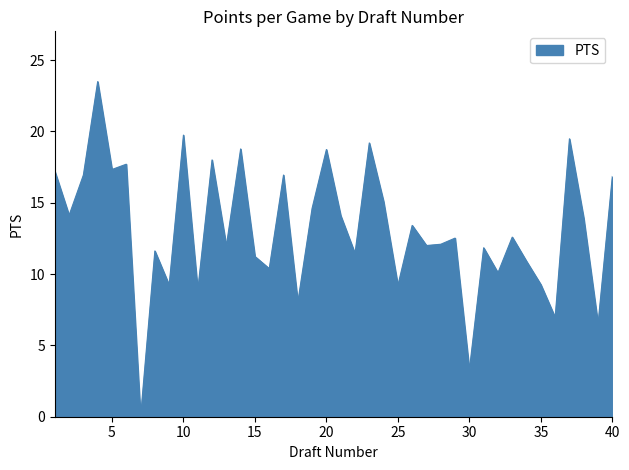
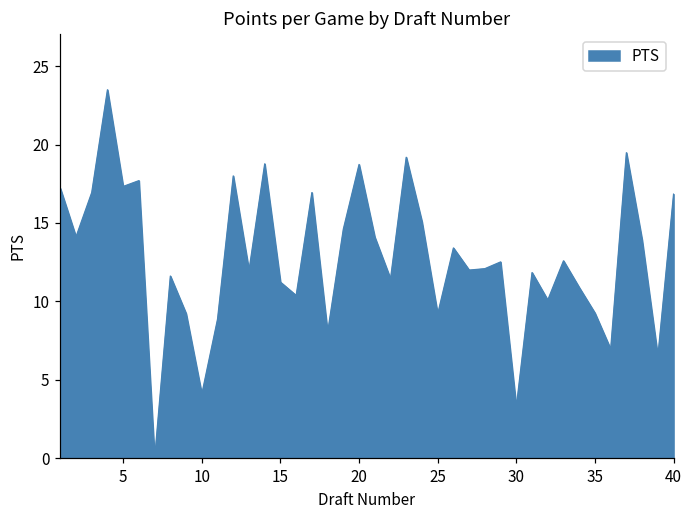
10: 19.7 -> 4.1
